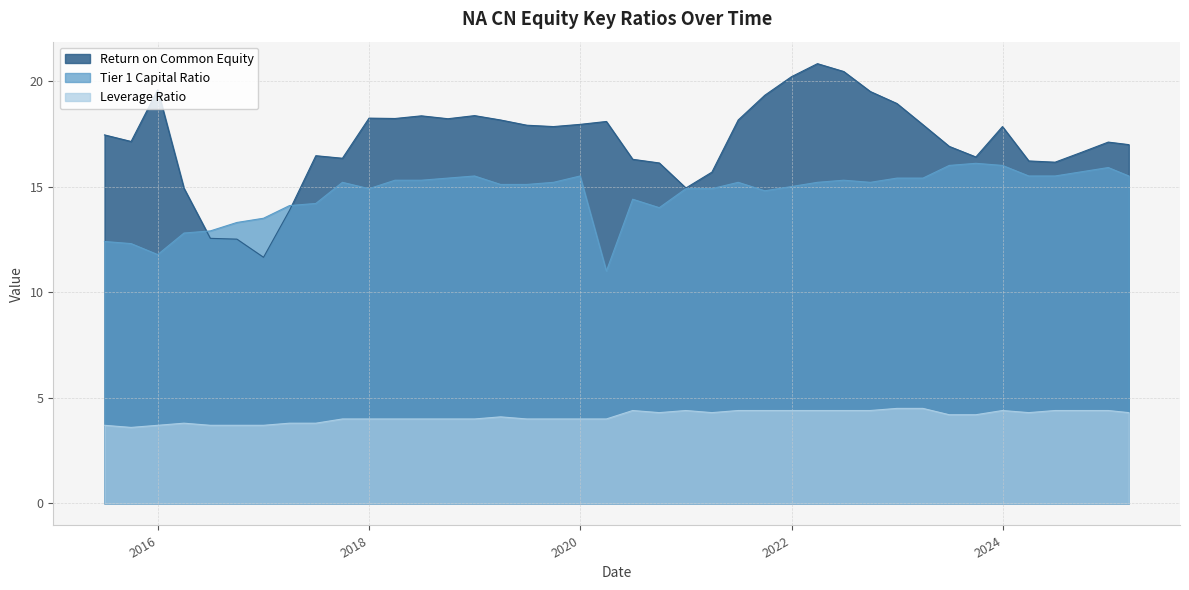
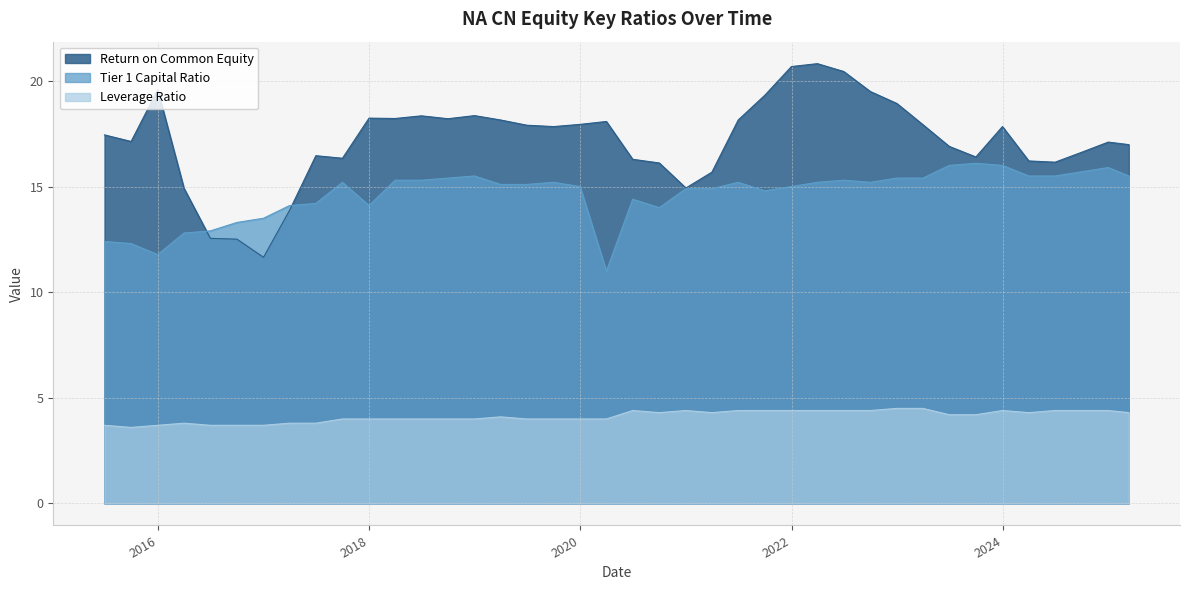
Tier 1 Capital Ratio, 2018: 14.9 -> 14.1
Tier 1 Capital Ratio, 2020: 15.5 -> 15.0
Return on Common Equity, 2022: 20.2 -> 20.7
